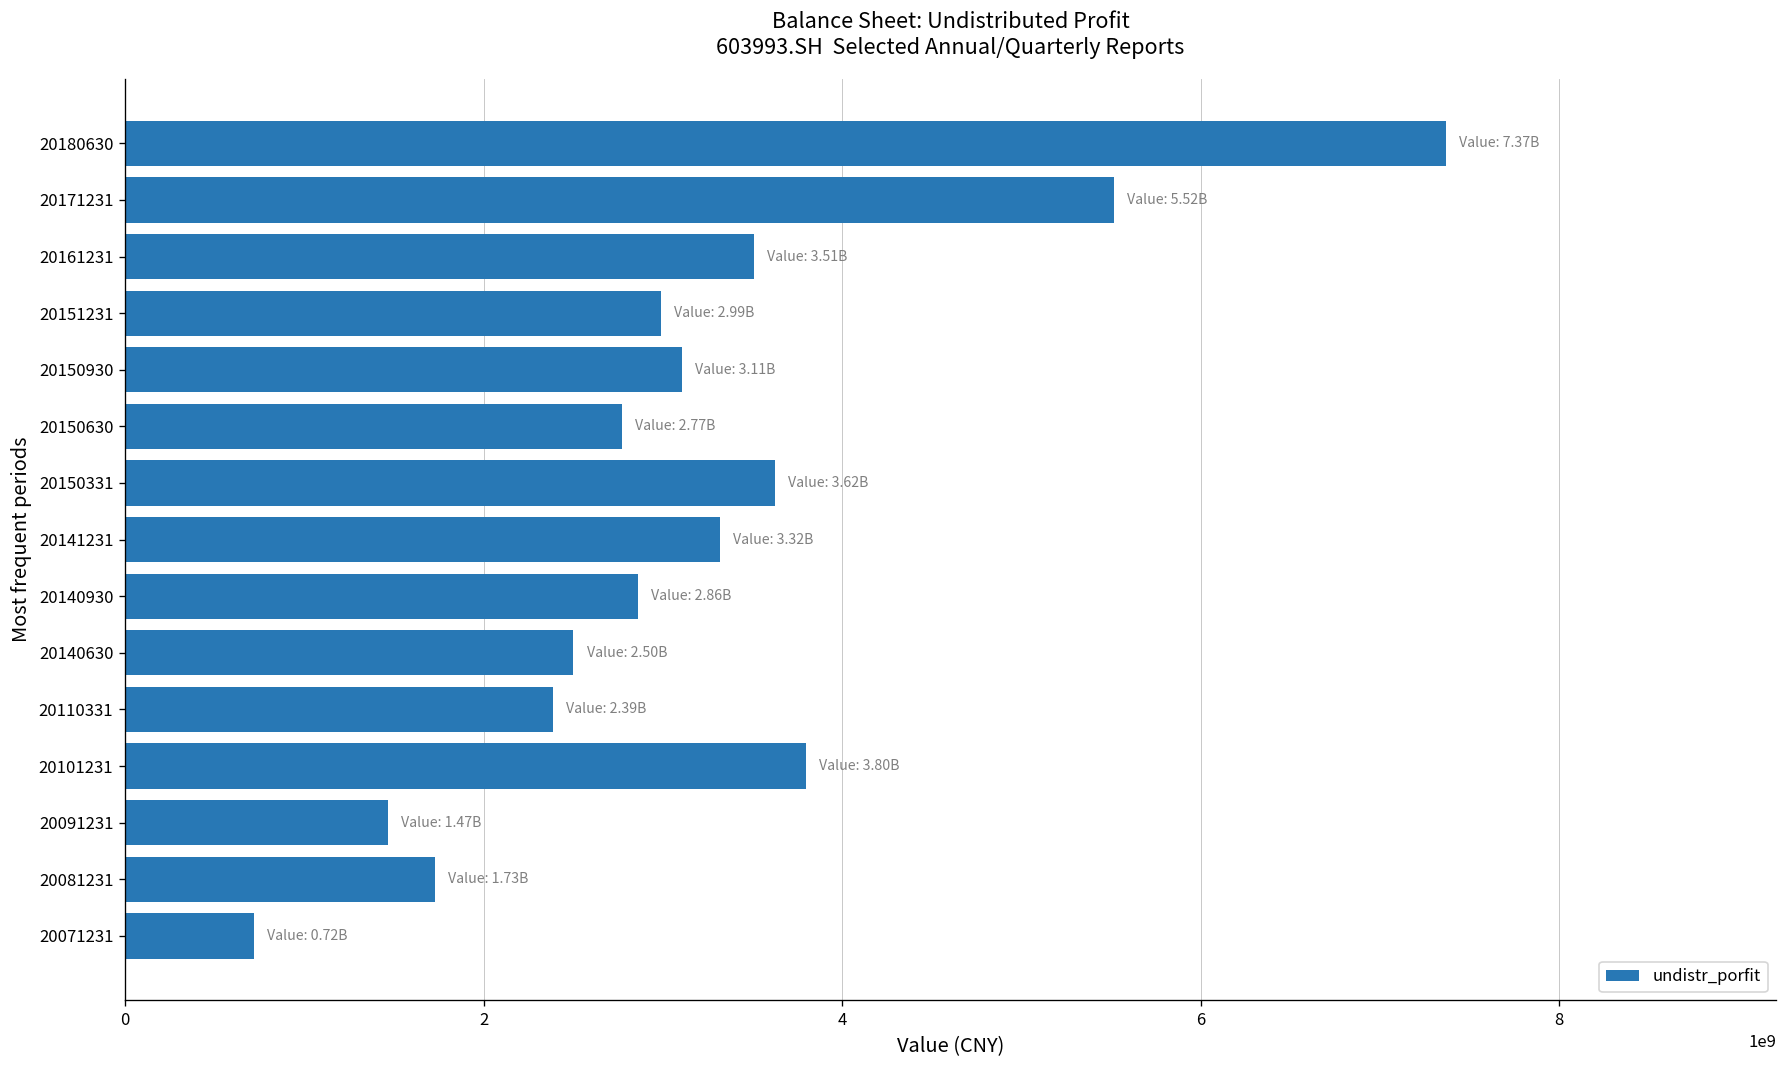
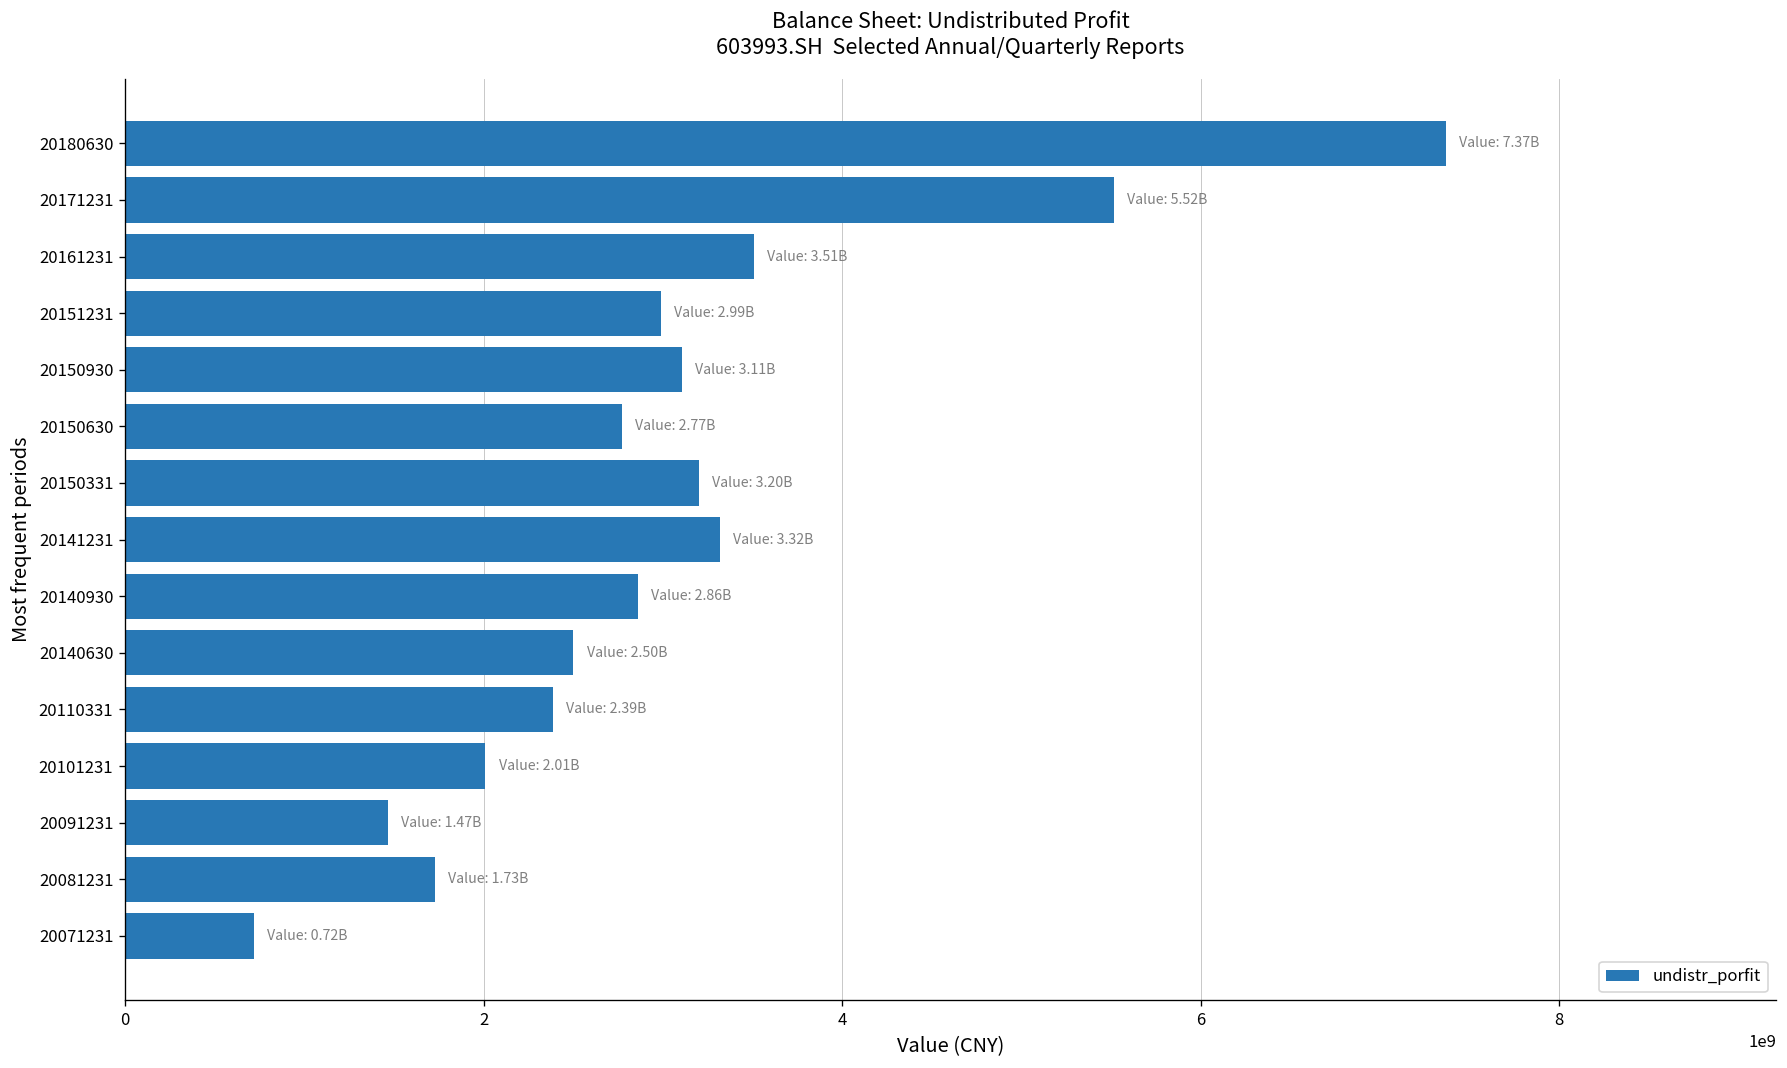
20150331: 3.62B -> 3.20B
20101231: 3.80B -> 2.01B
